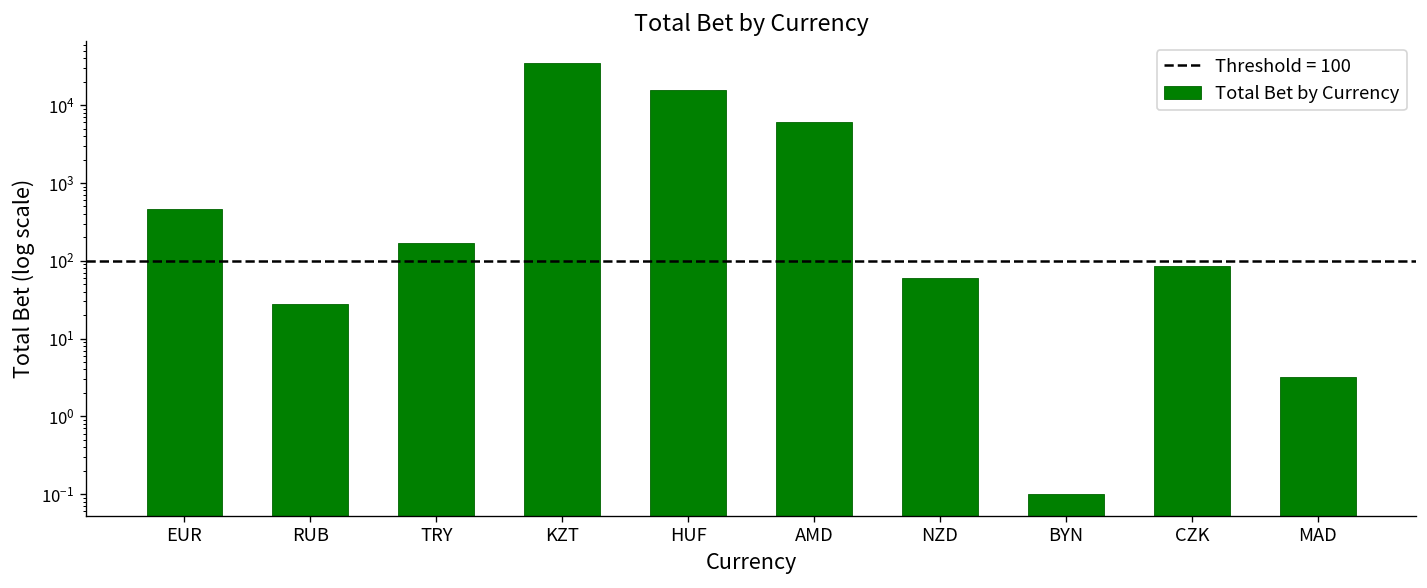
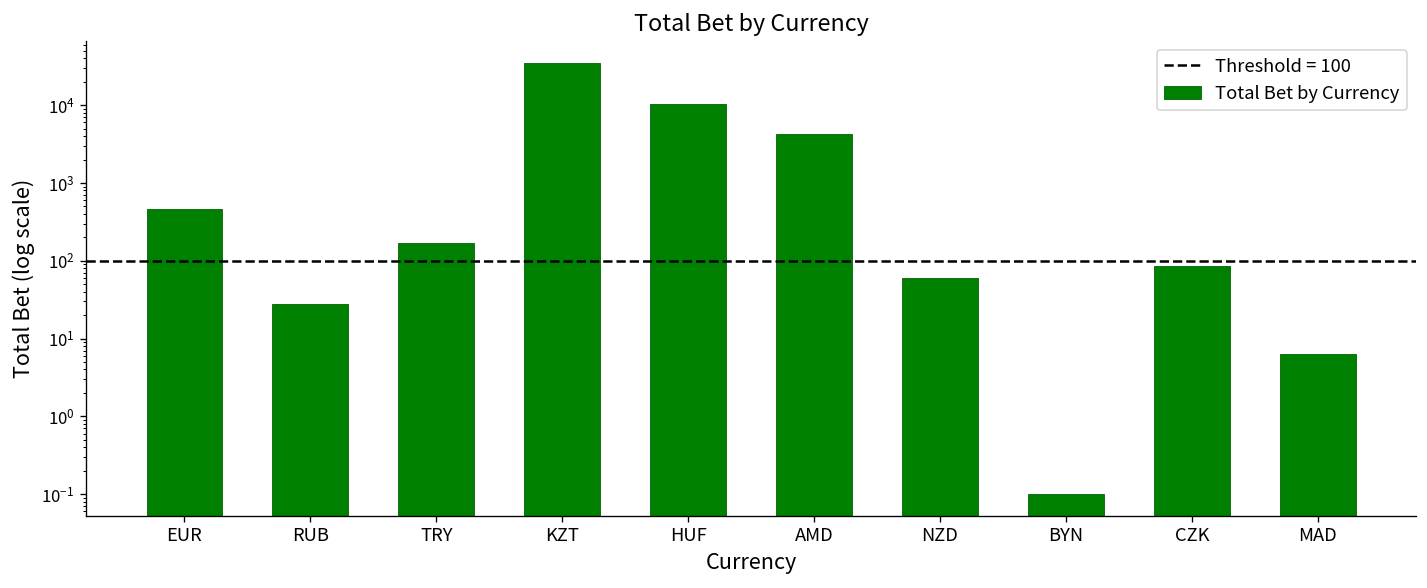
HUF: 16000 -> 10000
AMD: 6000 -> 4000
MAD: 3 -> 6
